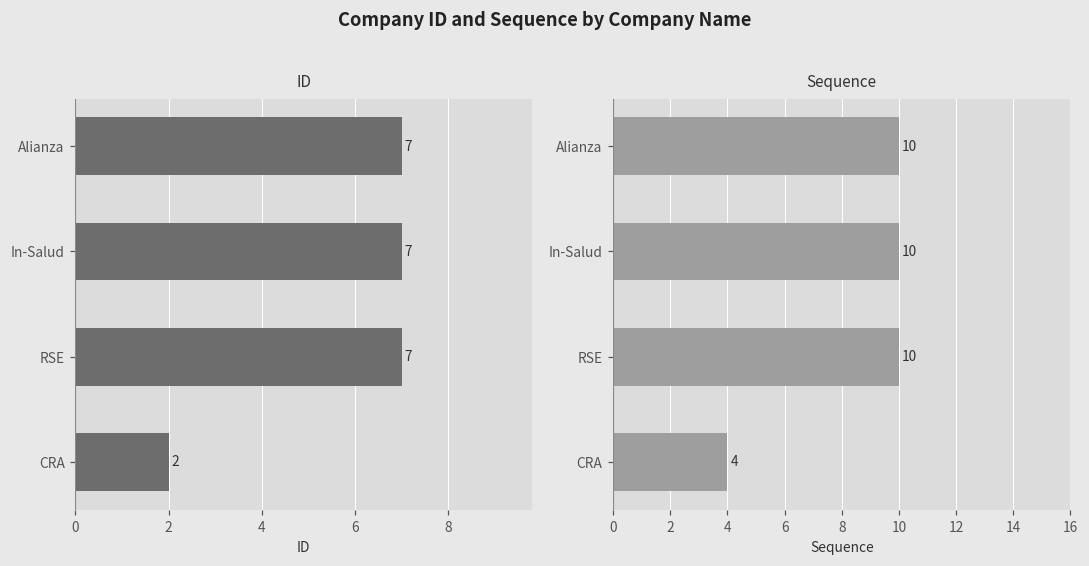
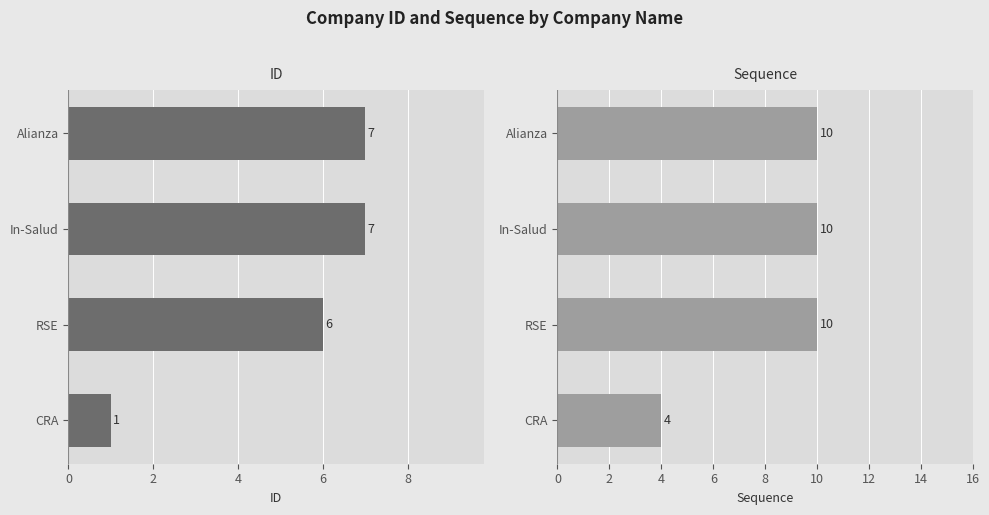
ID, RSE: 7 -> 6
ID, CRA: 2 -> 1
